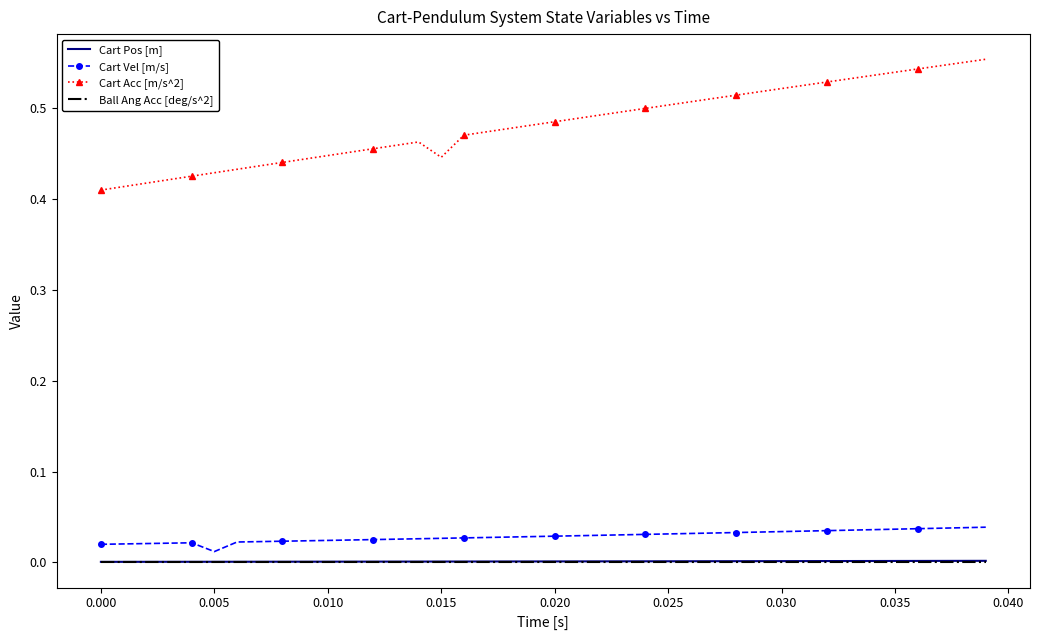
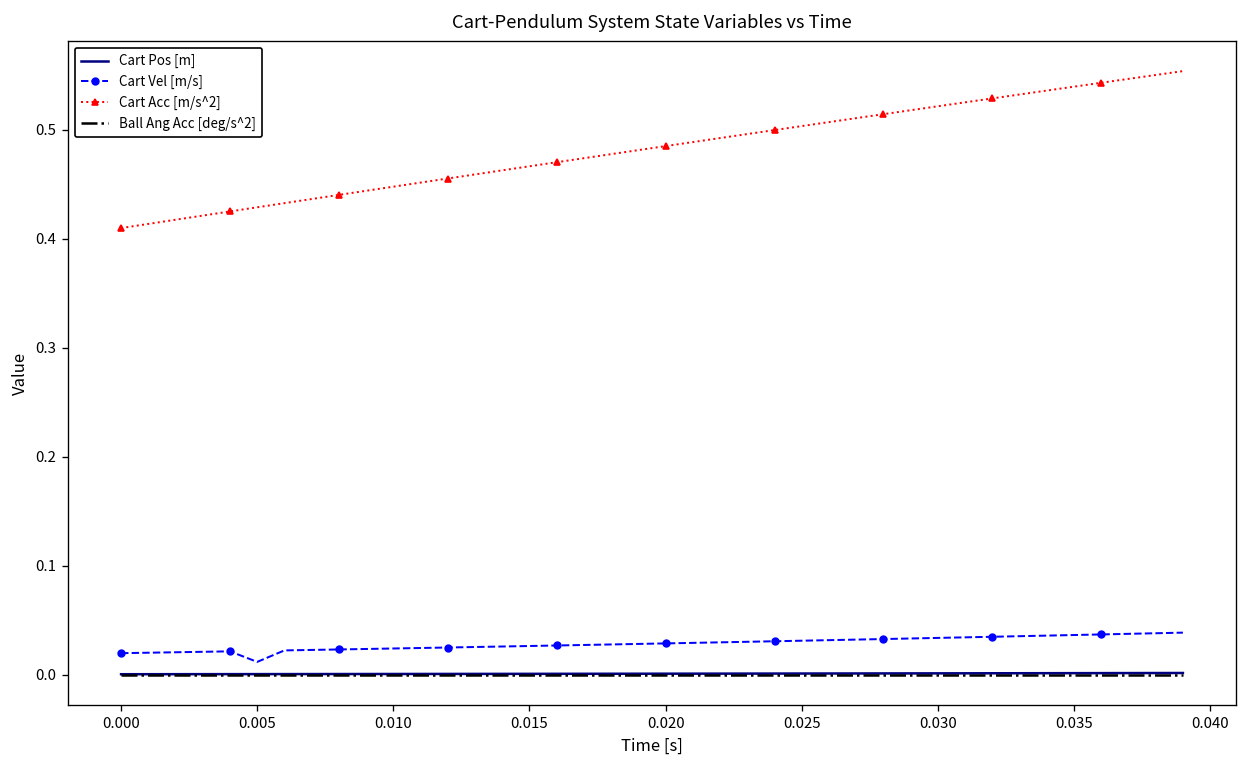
Cart Acc [m/s^2], 0.015: 0.45 -> 0.47
